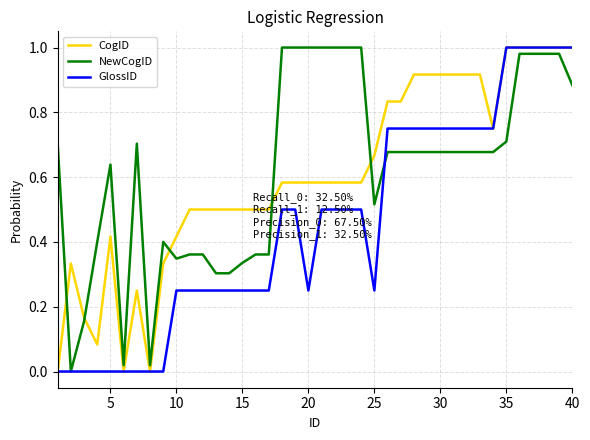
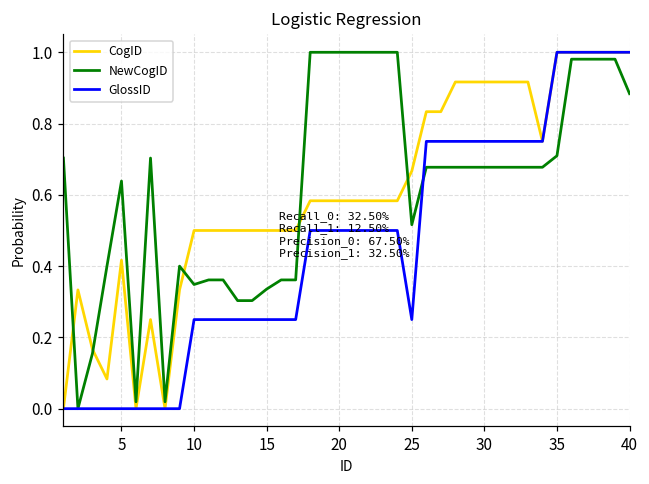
CogID, 10: 0.42 -> 0.50
GlossID, 20: 0.25 -> 0.50
